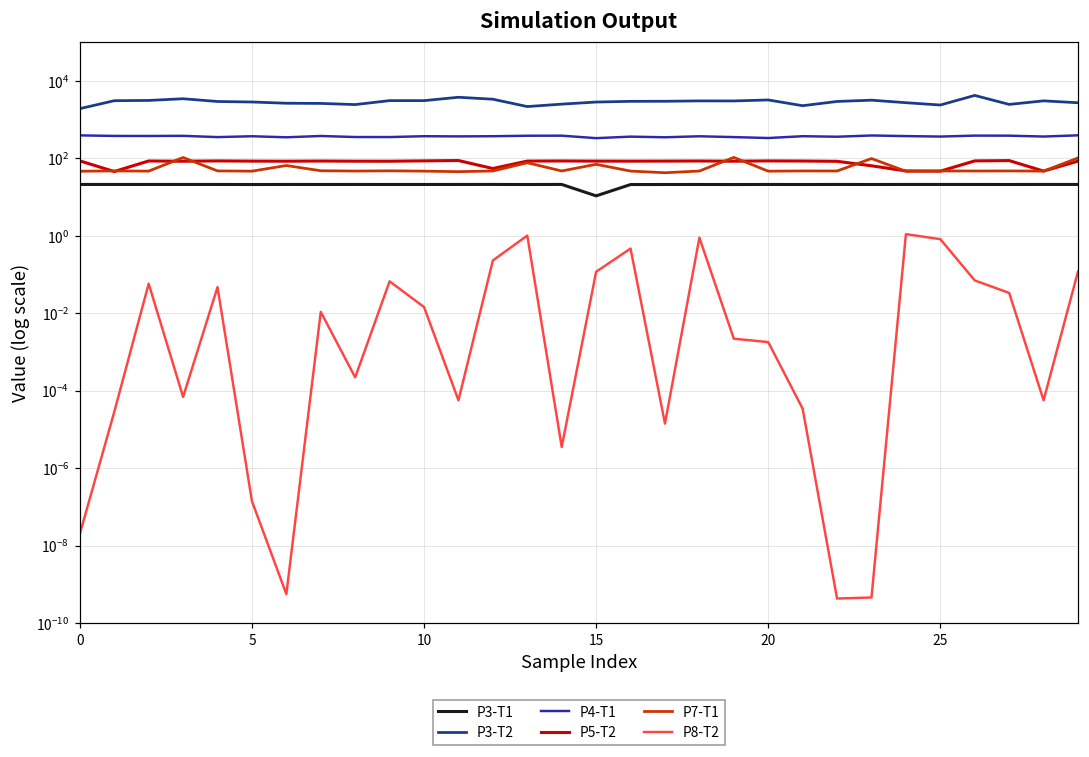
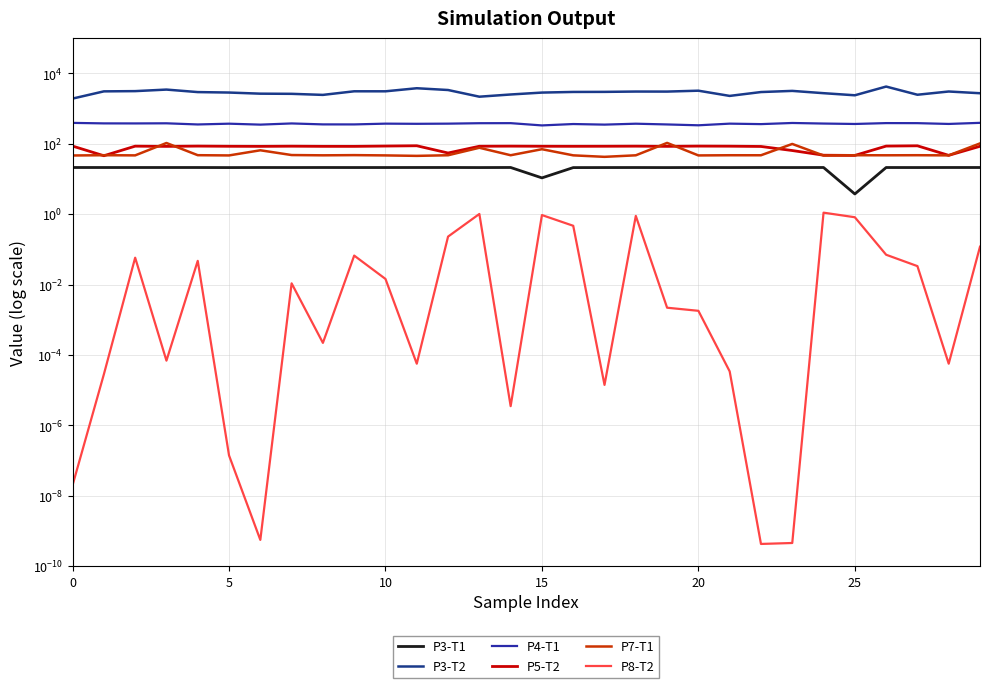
P8-T2, 15: 0.12 -> 0.9
P3-T1, 25: 20 -> 4
